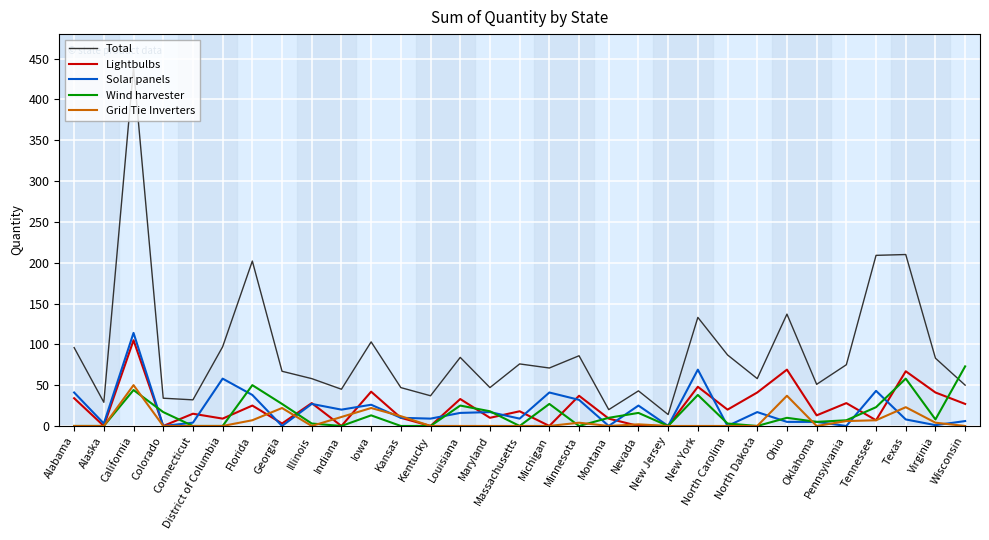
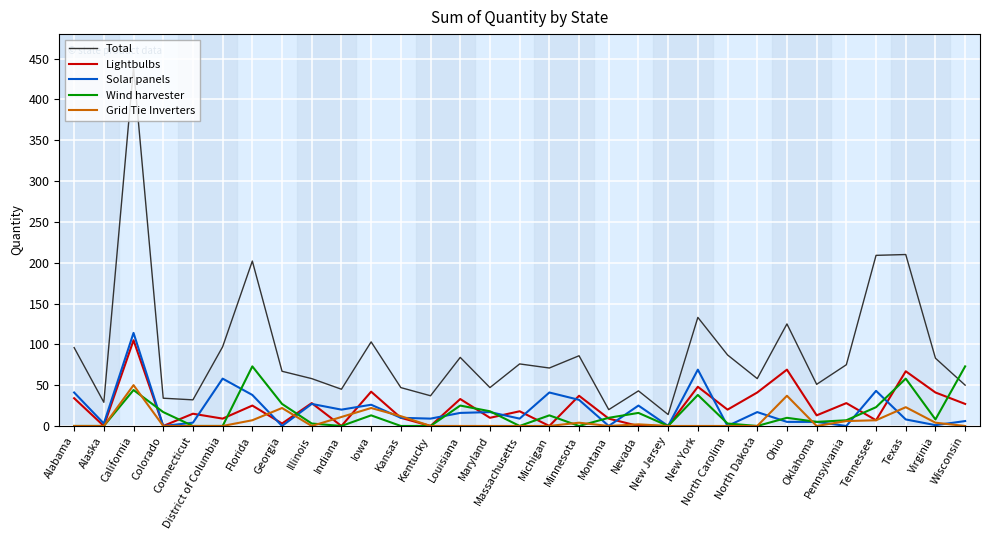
Wind harvester, Florida: 50 -> 70
Wind harvester, Michigan: 30 -> 10
Total, Ohio: 140 -> 130
